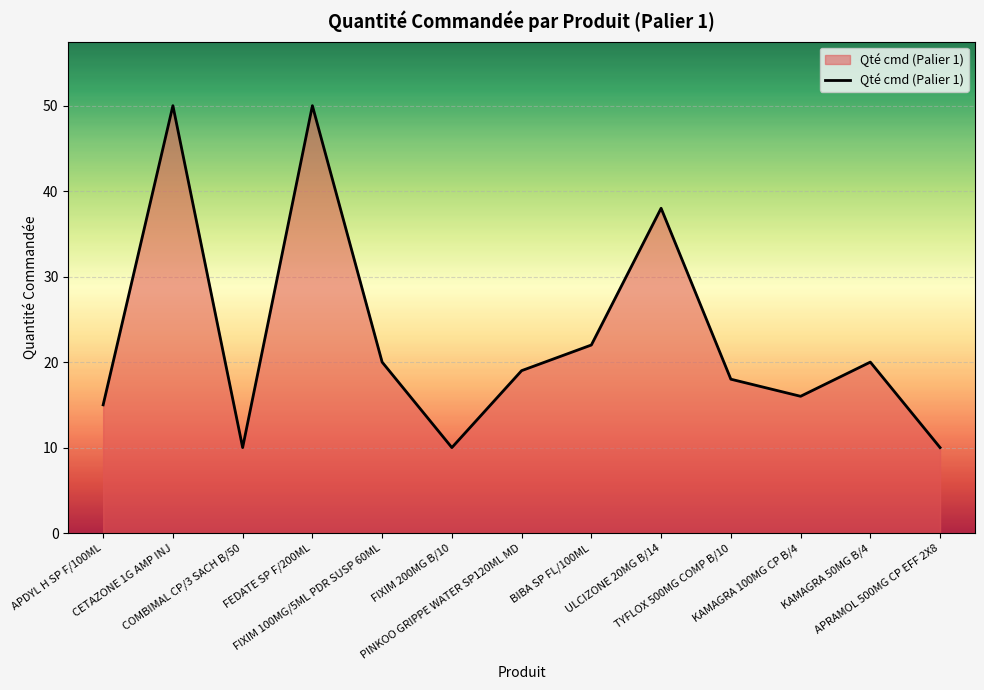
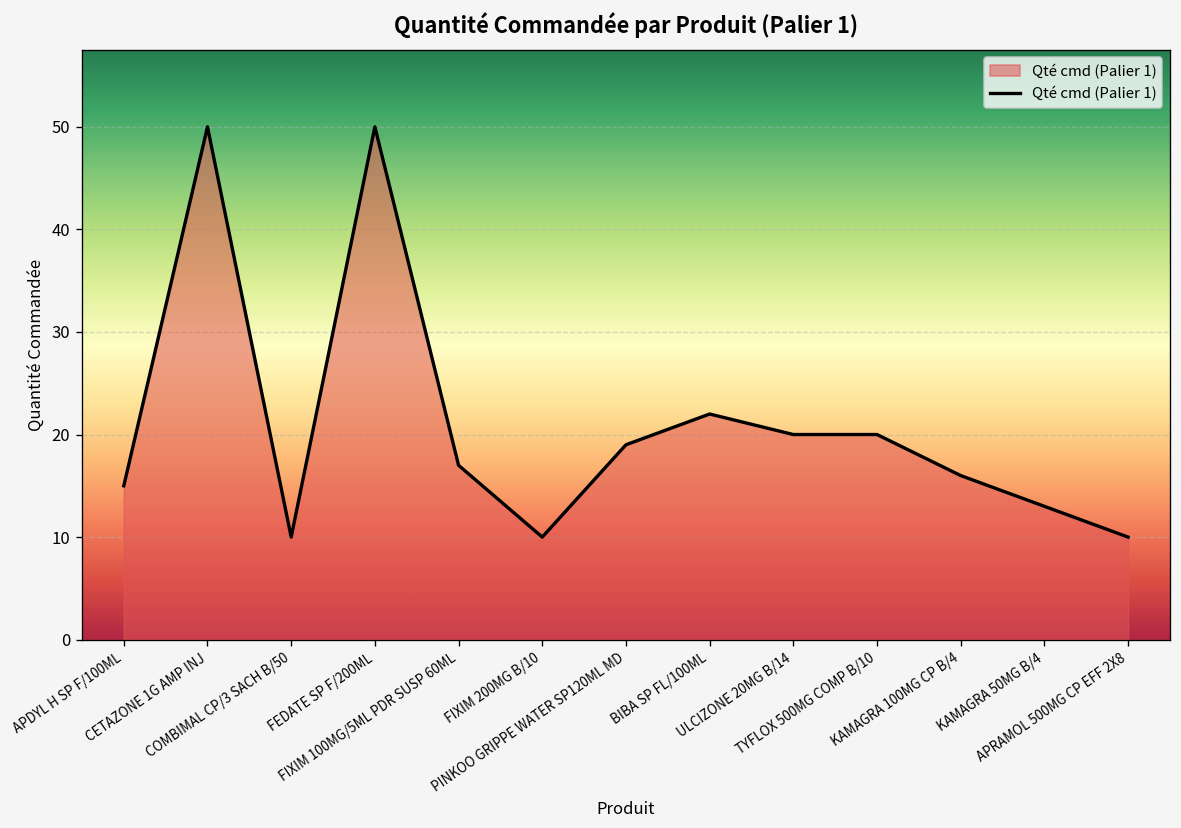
FIXIM 100MG/5ML PDR SUSP 60ML: 20 -> 17
ULCIZONE 20MG B/14: 38 -> 20
TYFLOX 500MG COMP B/10: 18 -> 20
KAMAGRA 50MG B/4: 20 -> 13
